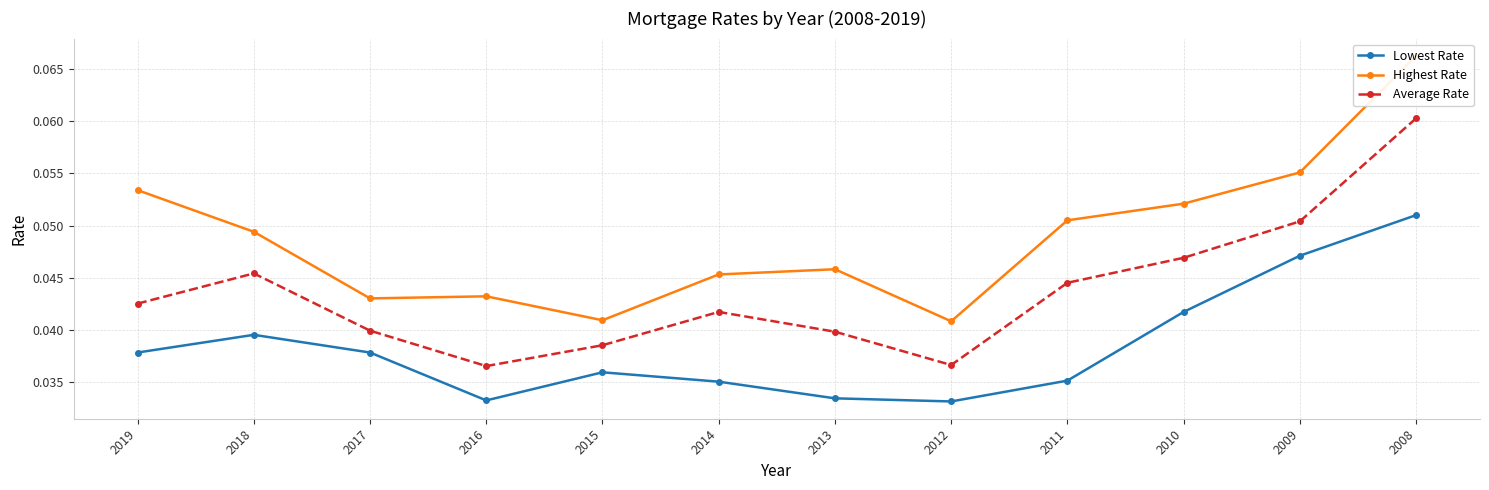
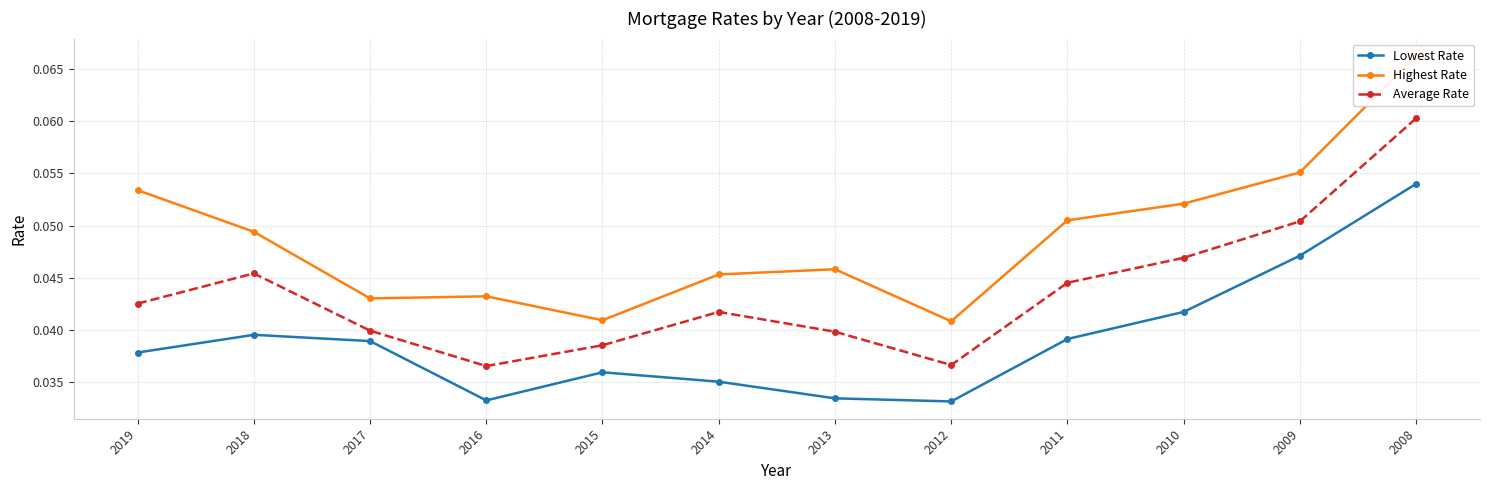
Lowest Rate, 2017: 0.0378 -> 0.0389
Lowest Rate, 2011: 0.0351 -> 0.0391
Lowest Rate, 2008: 0.051 -> 0.054
